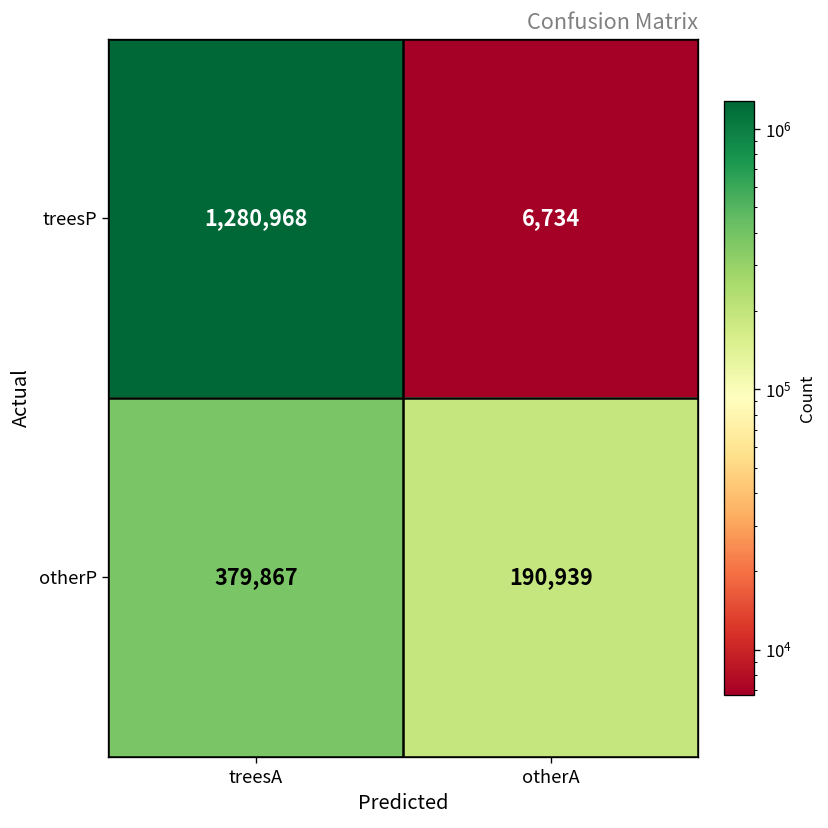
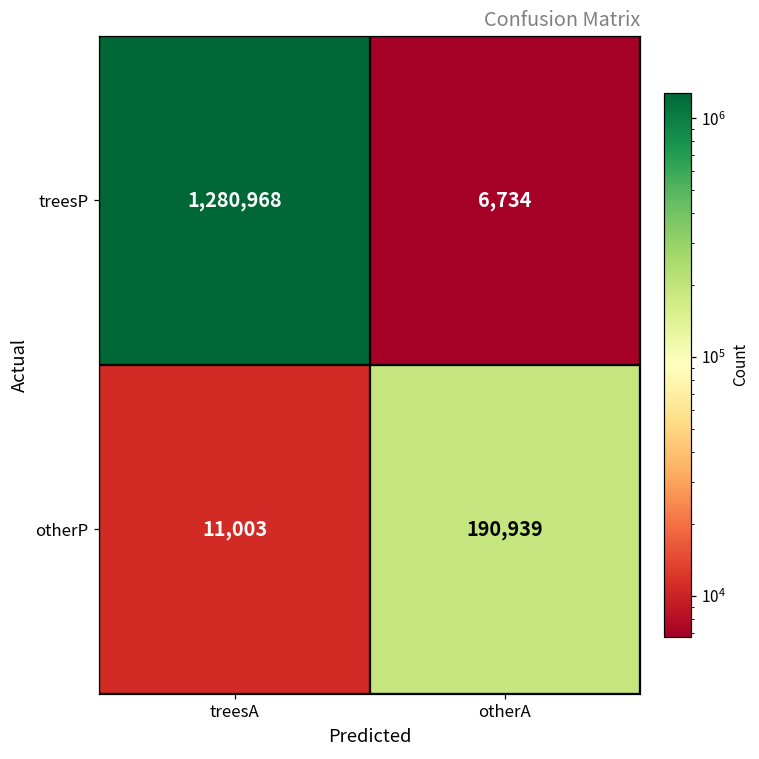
otherP, treesA: 379,867 -> 11,003
